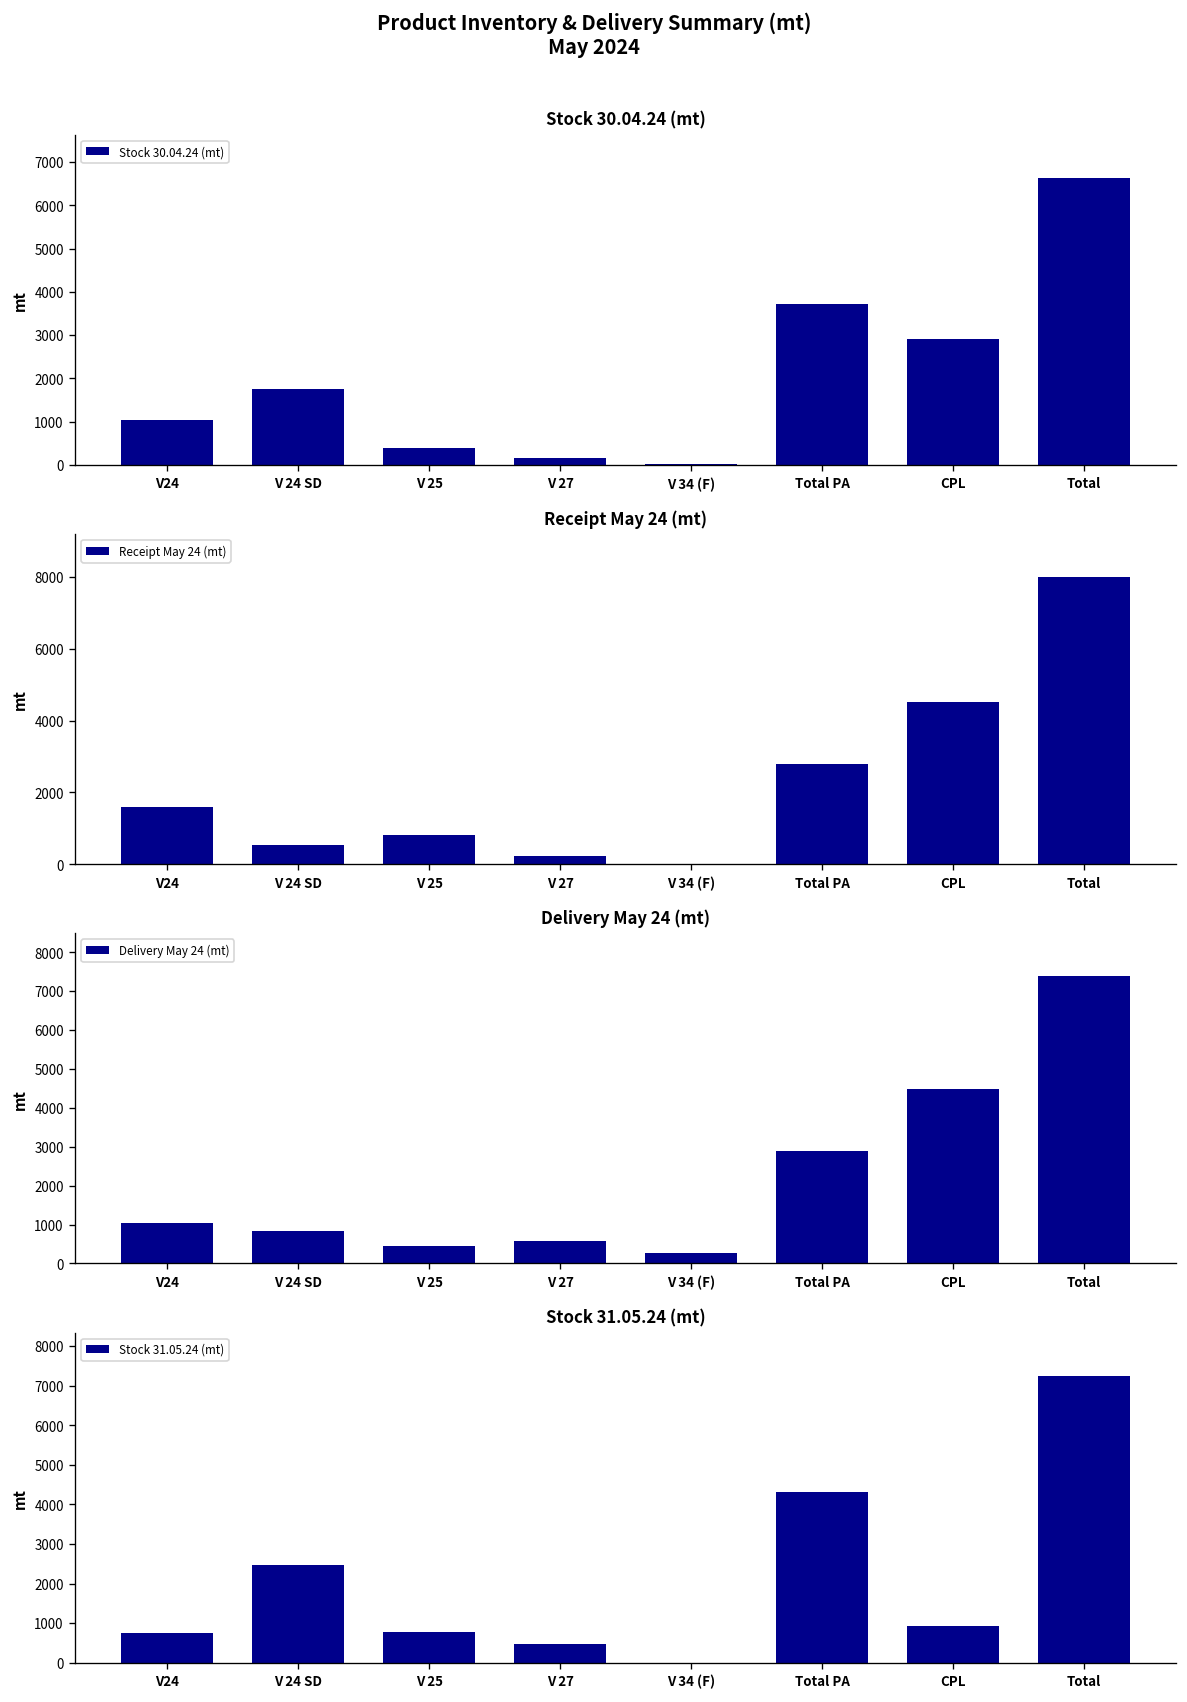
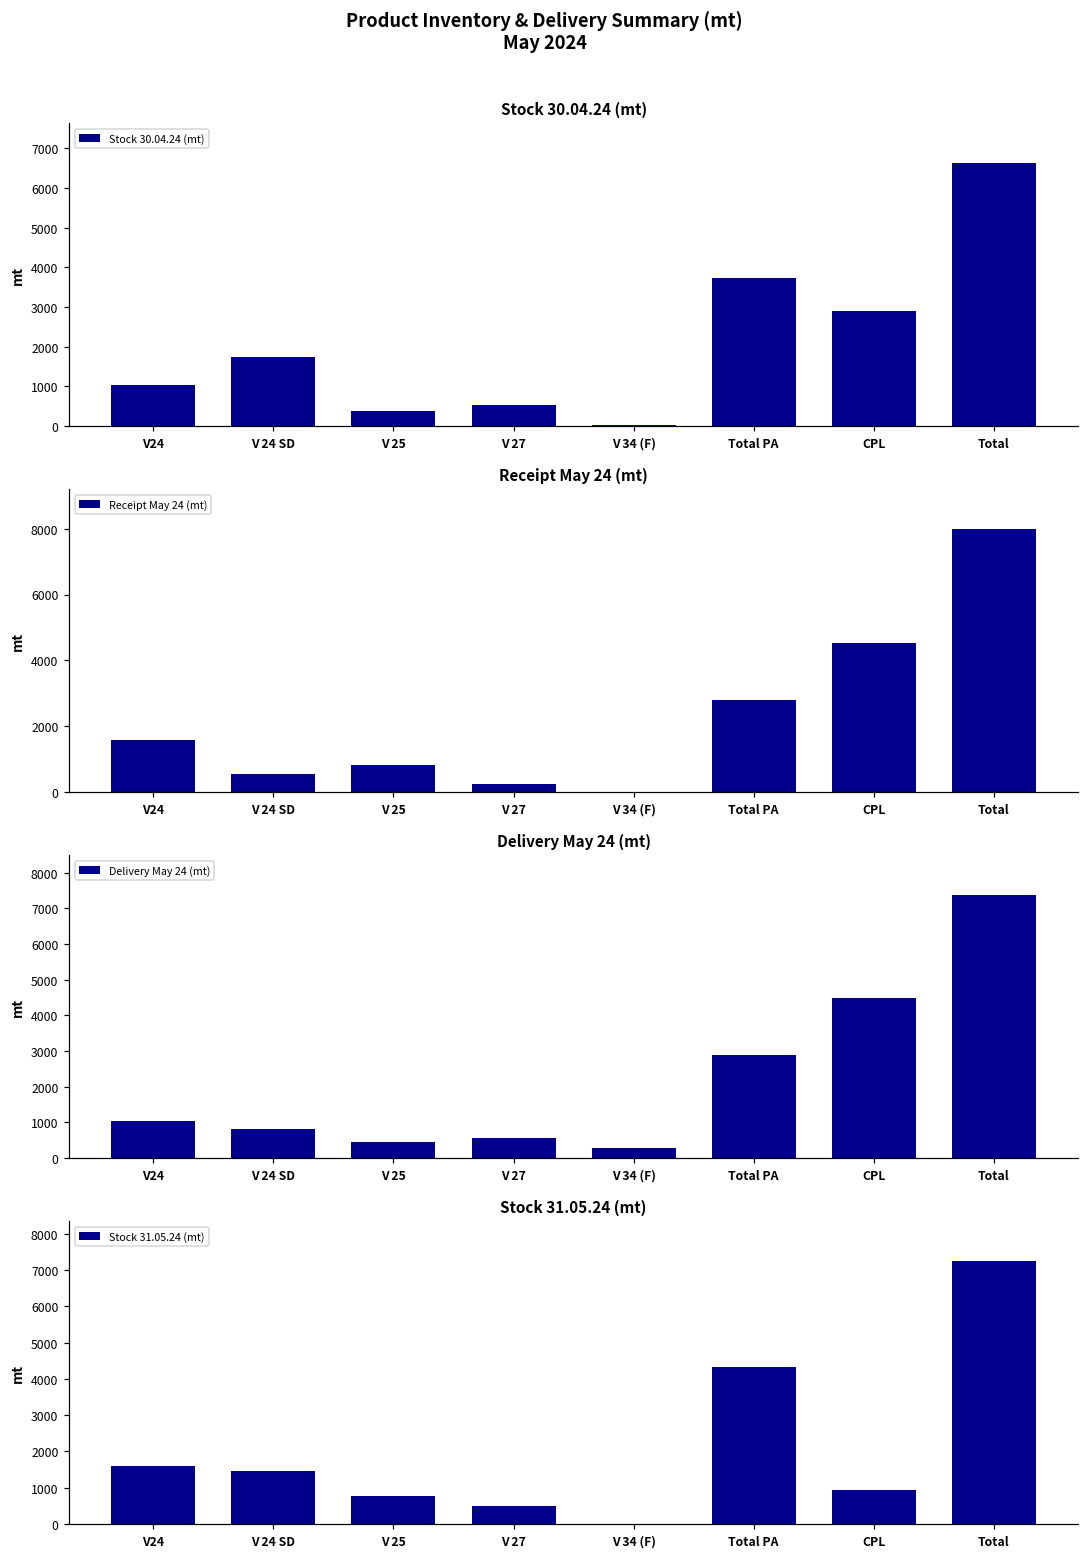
Stock 30.04.24 (mt), V 27: 200 -> 500
Stock 31.05.24 (mt), V24: 700 -> 1600
Stock 31.05.24 (mt), V 24 SD: 2500 -> 1500
